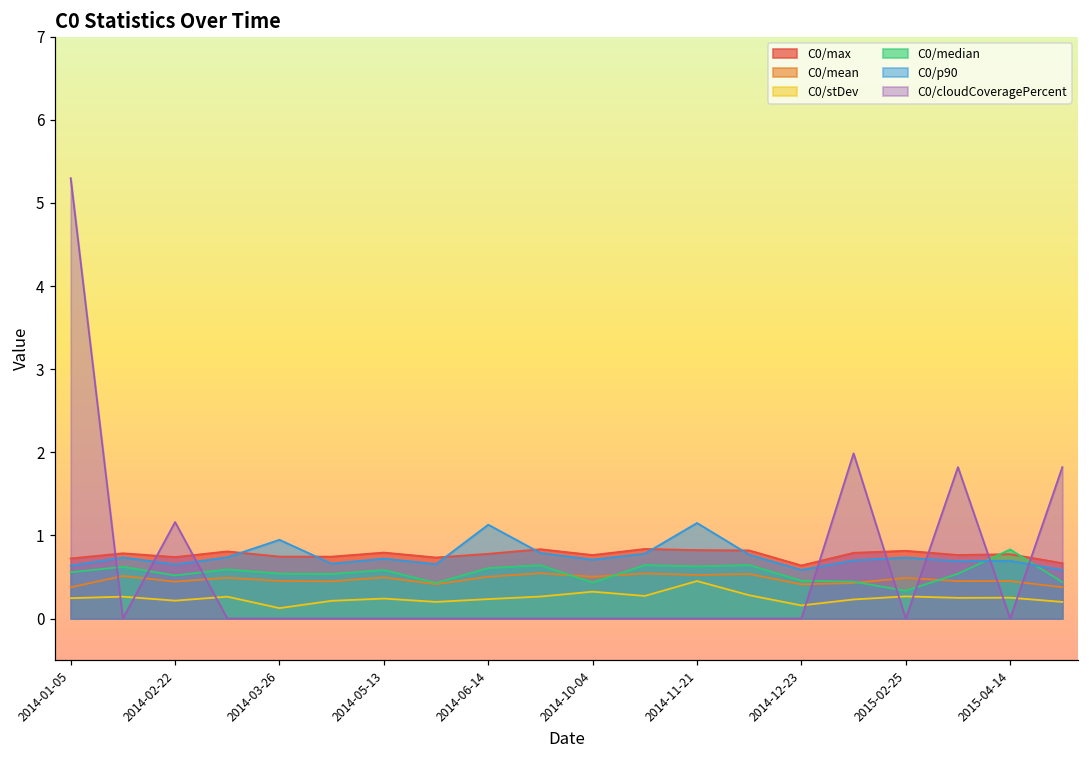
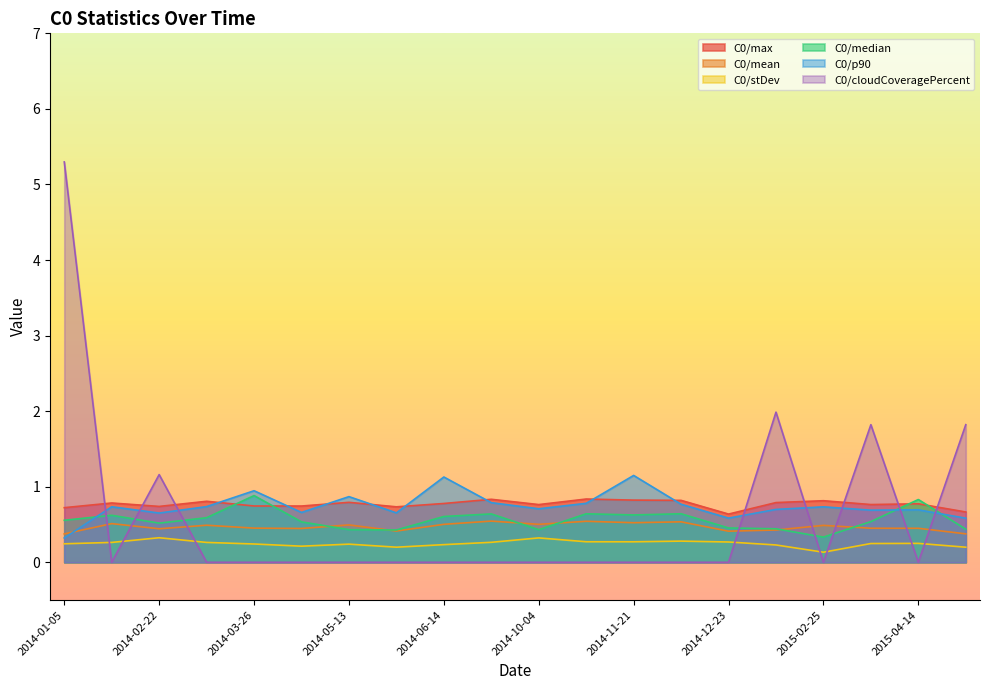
C0/p90, 2014-01-05: 0.6 -> 0.3
C0/stDev, 2014-02-22: 0.2 -> 0.3
C0/stDev, 2014-03-26: 0.1 -> 0.2
C0/median, 2014-03-26: 0.5 -> 0.9
C0/median, 2014-05-13: 0.6 -> 0.4
C0/p90, 2014-05-13: 0.7 -> 0.9
C0/stDev, 2014-11-21: 0.5 -> 0.3
C0/stDev, 2014-12-23: 0.2 -> 0.3
C0/stDev, 2015-02-25: 0.3 -> 0.1
